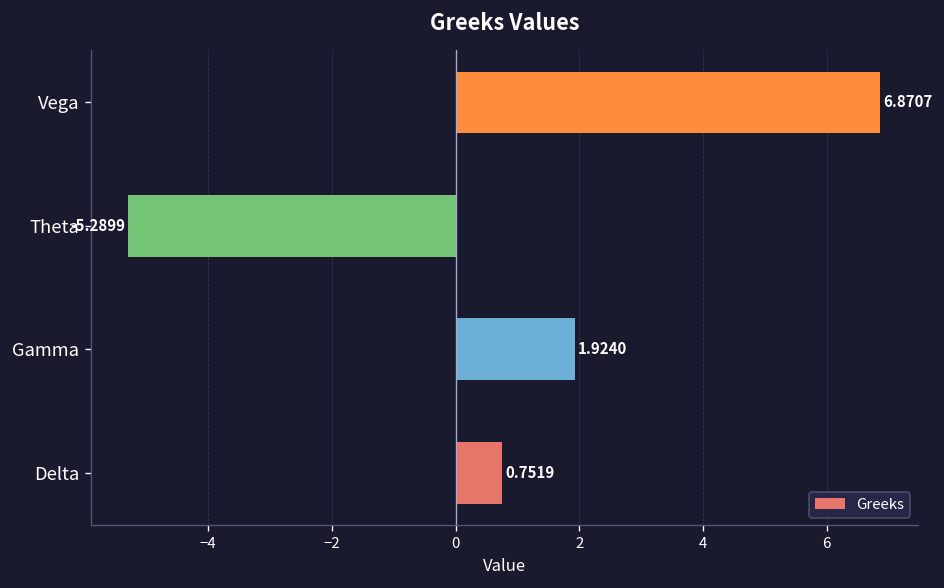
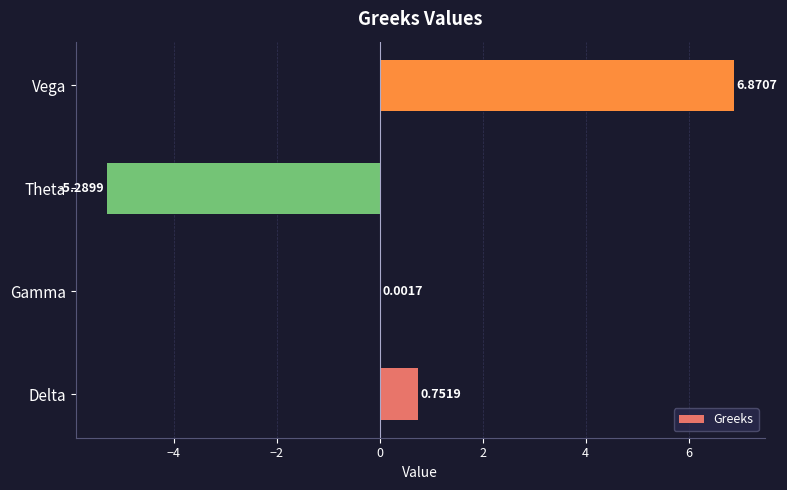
Gamma: 1.9240 -> 0.0017
